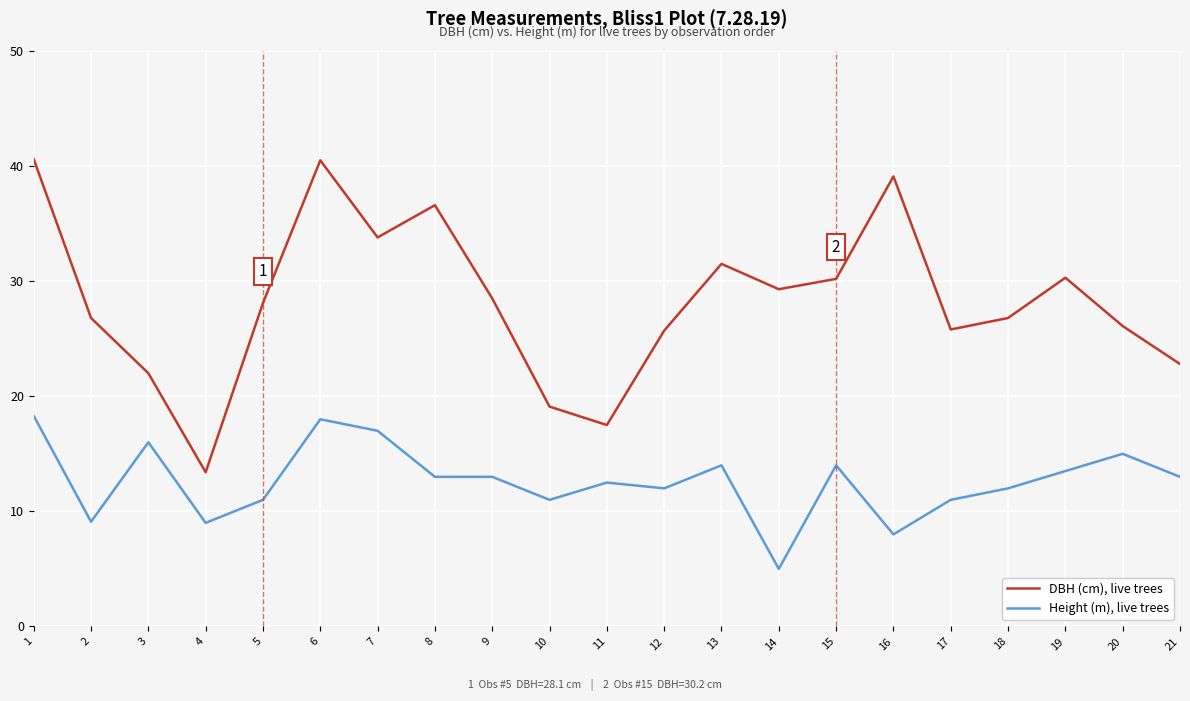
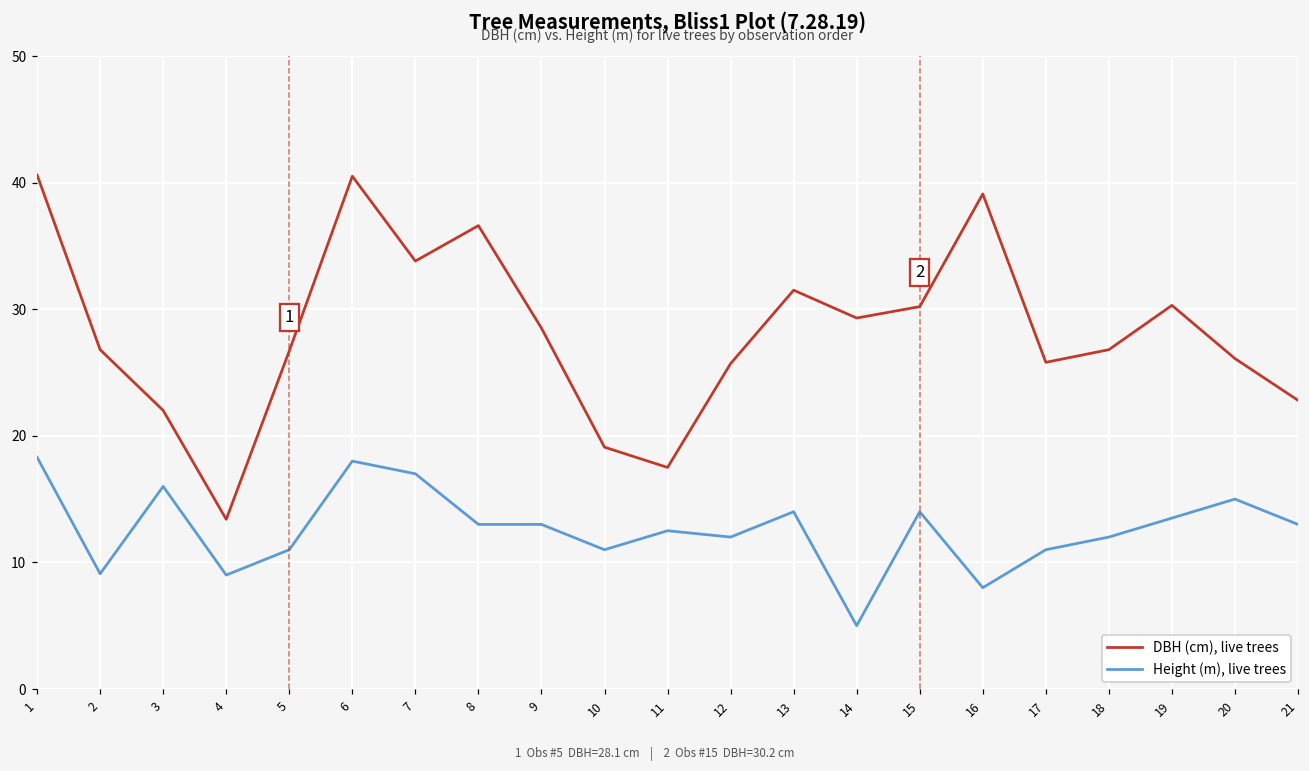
DBH (cm), live trees, 5: 28.1 -> 26.7
